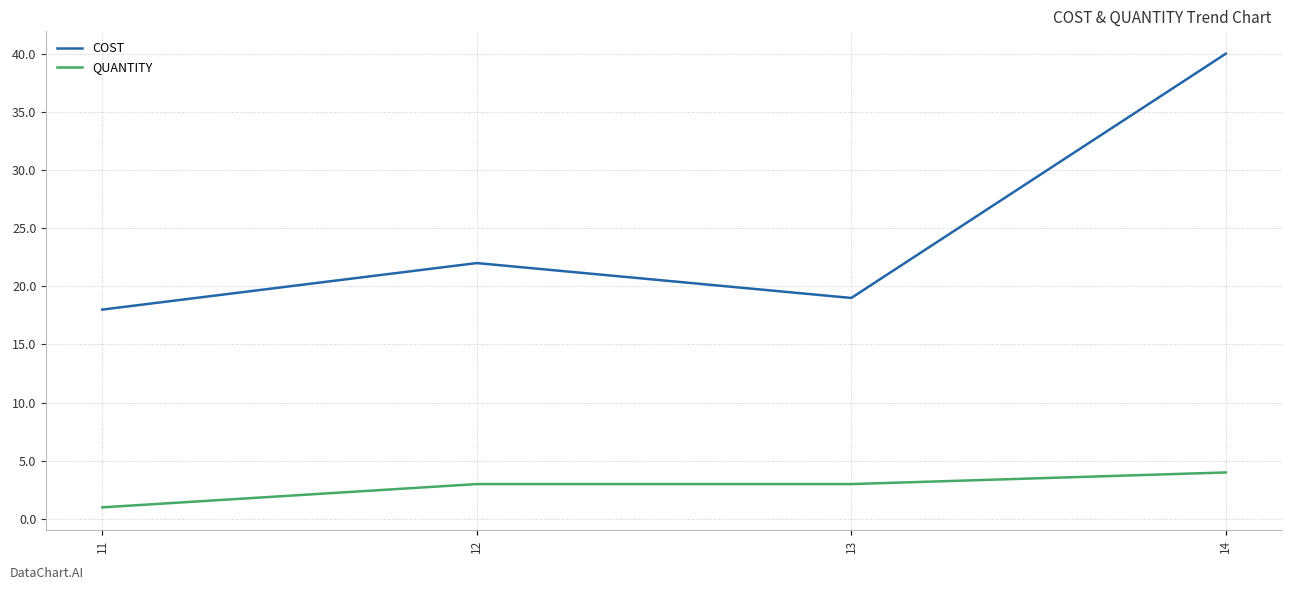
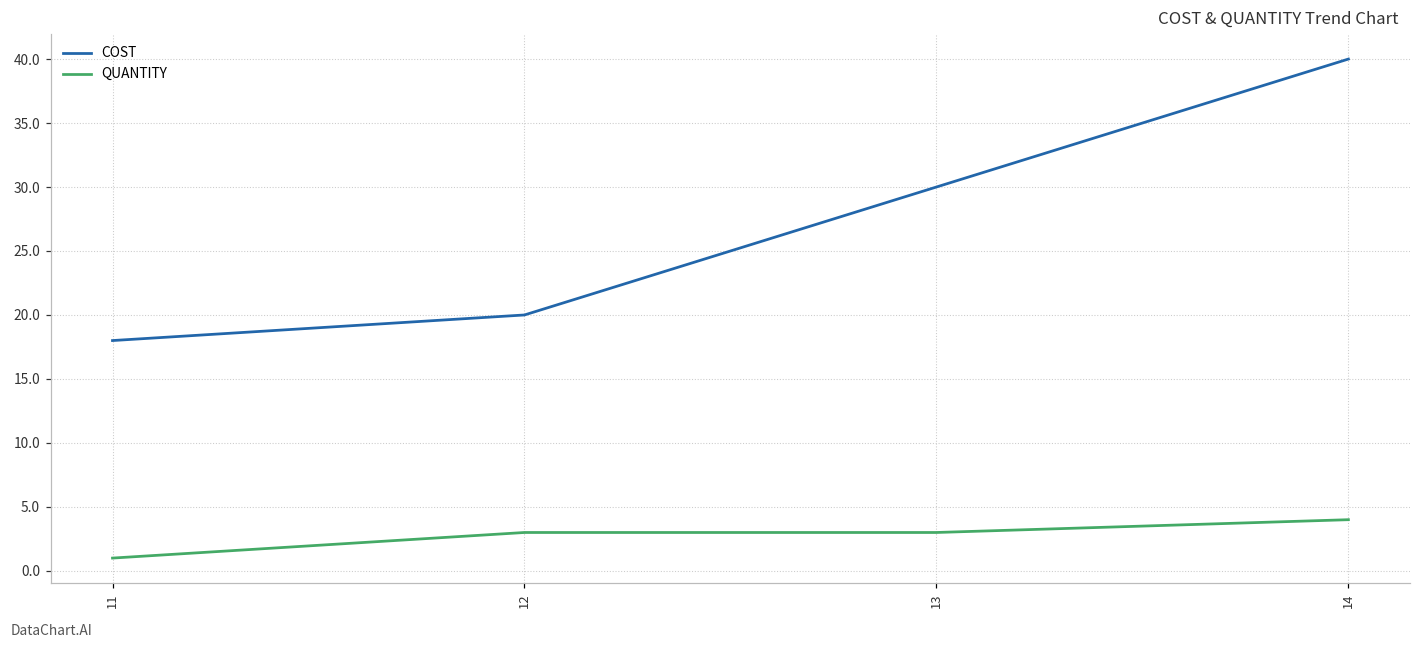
COST, 12: 22 -> 20
COST, 13: 19 -> 30
